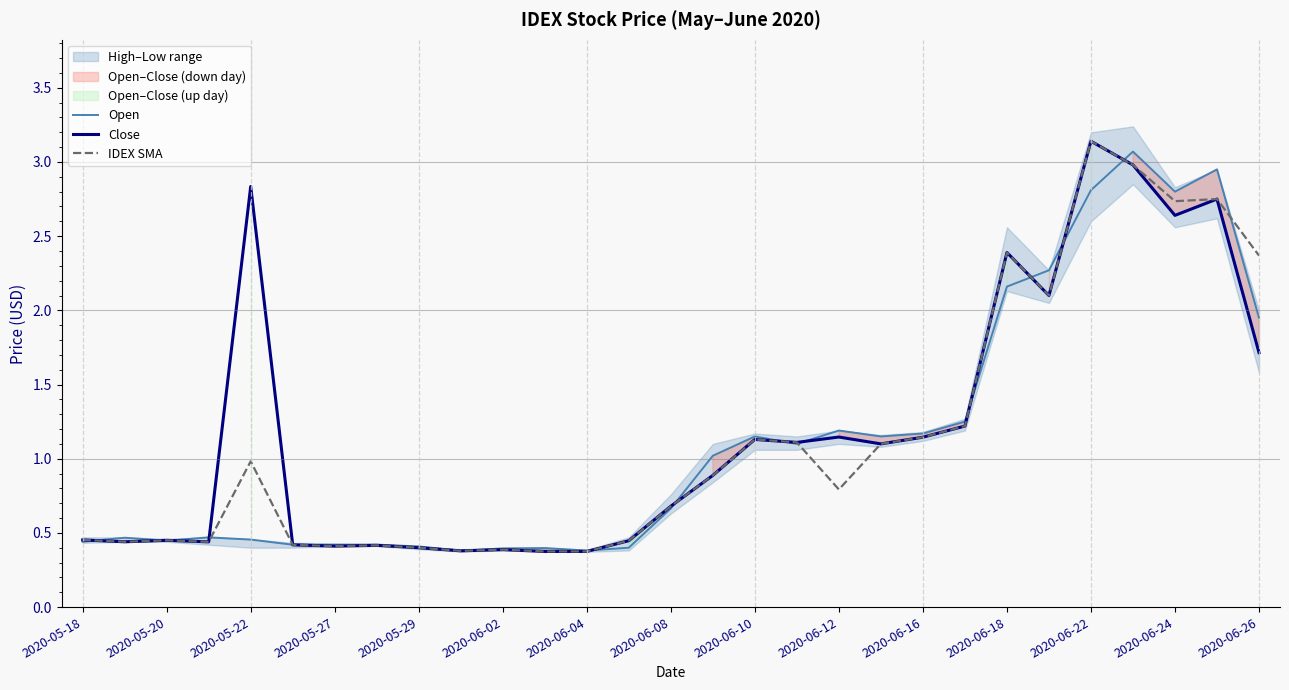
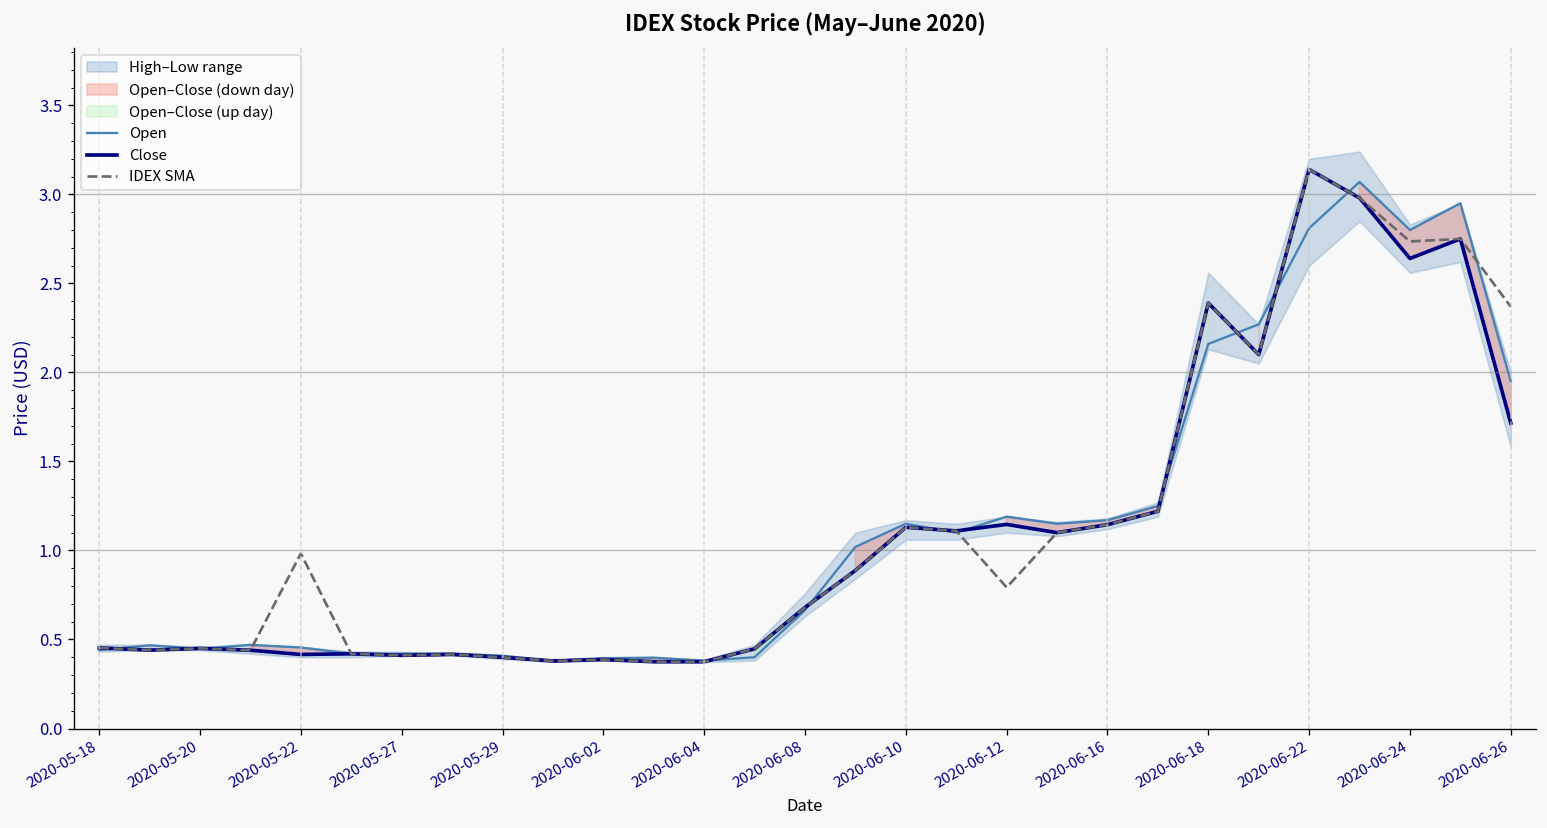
Close, 2020-05-22: 2.84 -> 0.42
